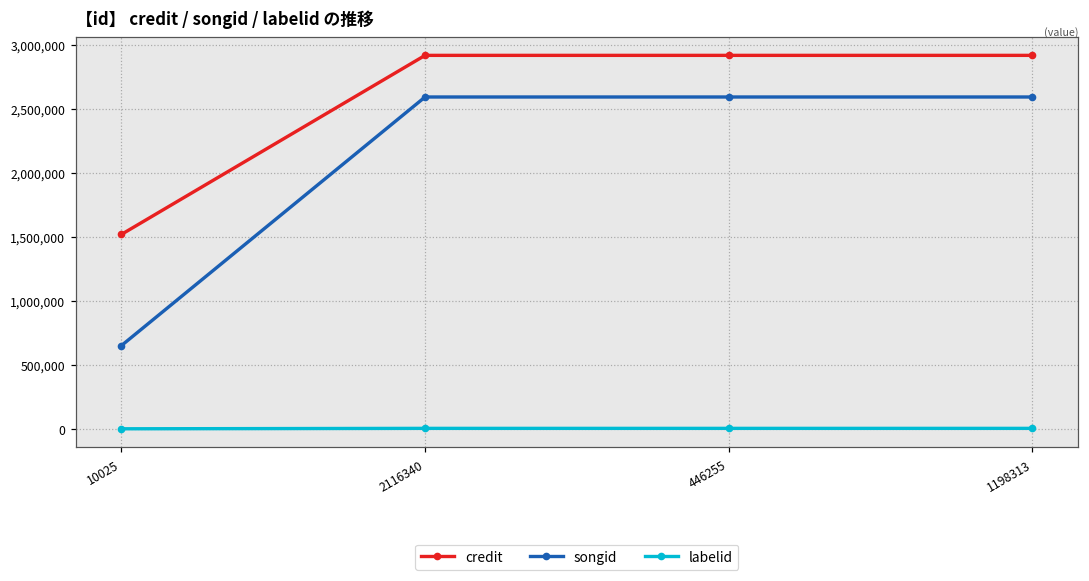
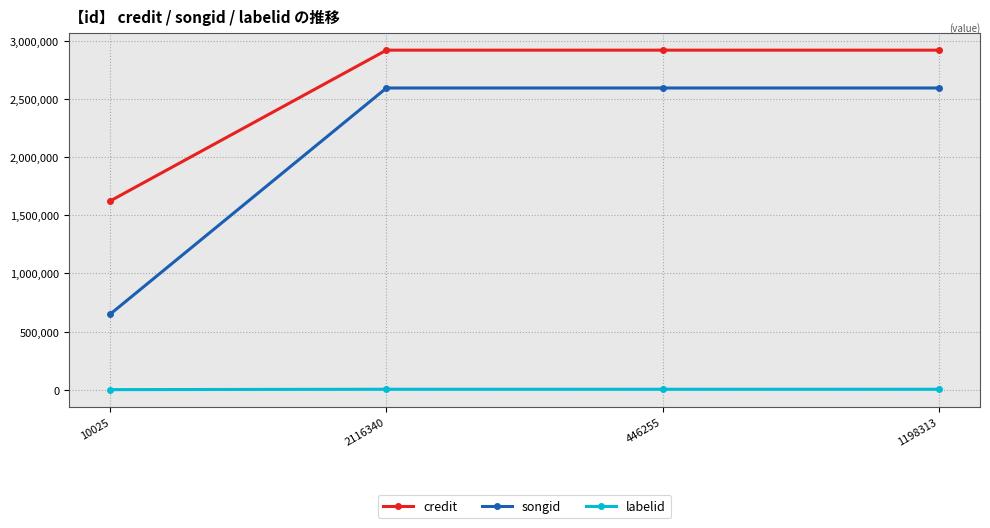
credit, 10025: 1,520,000 -> 1,620,000
